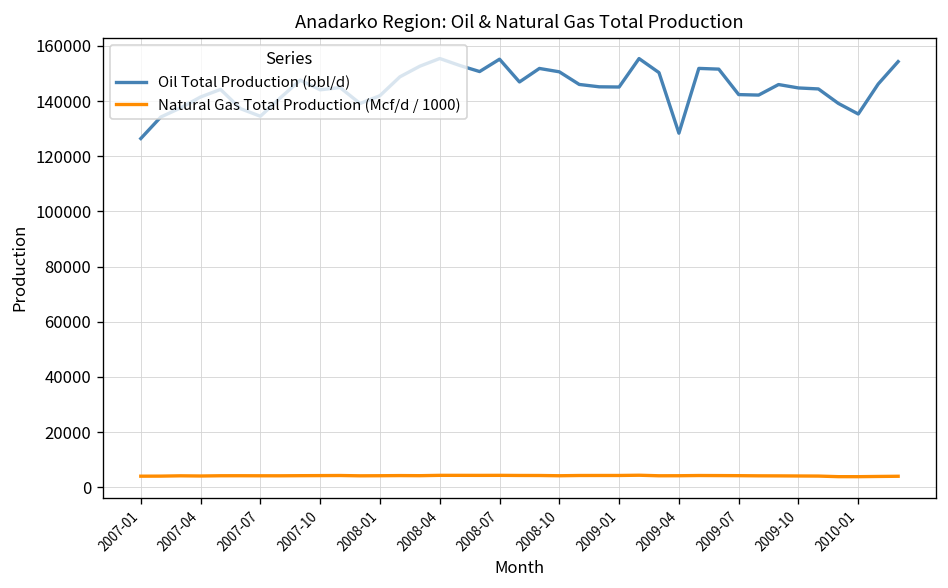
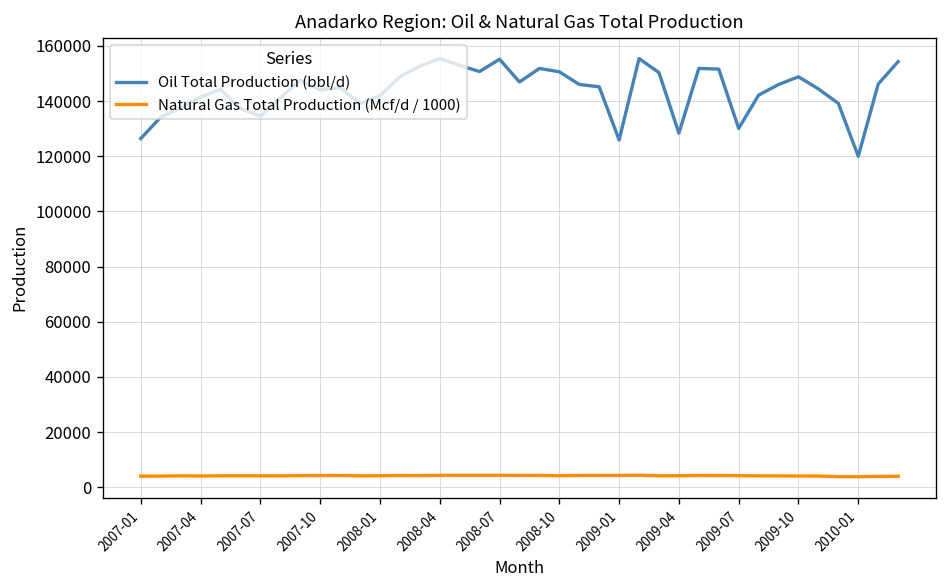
Oil Total Production (bbl/d), 2009-01: 145000 -> 126000
Oil Total Production (bbl/d), 2009-07: 142000 -> 130000
Oil Total Production (bbl/d), 2009-10: 145000 -> 149000
Oil Total Production (bbl/d), 2010-01: 135000 -> 120000
